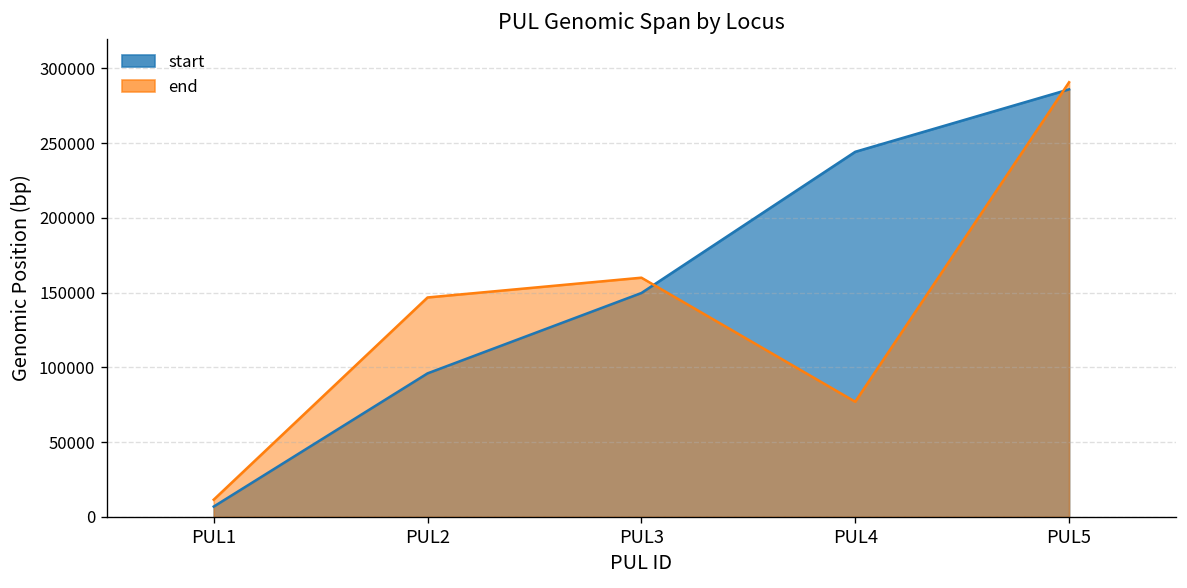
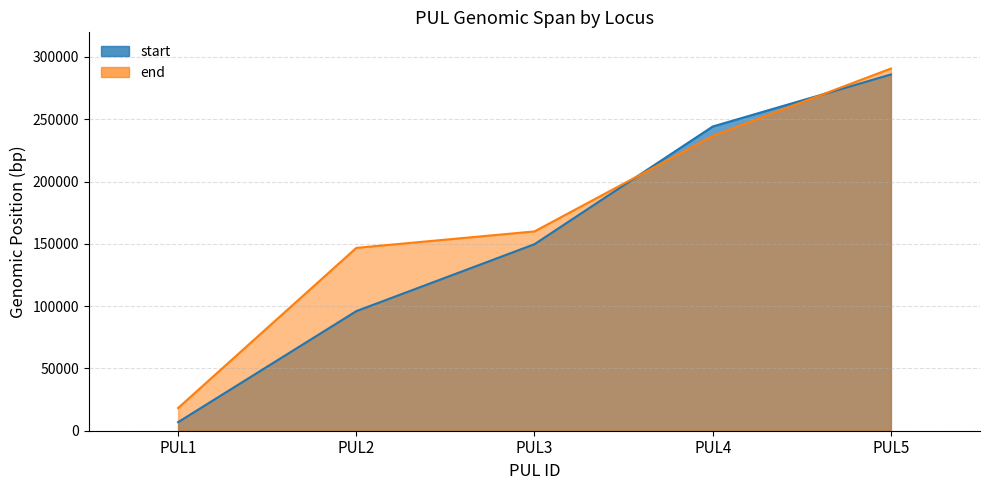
end, PUL1: 12000 -> 18000
end, PUL4: 77000 -> 237000
